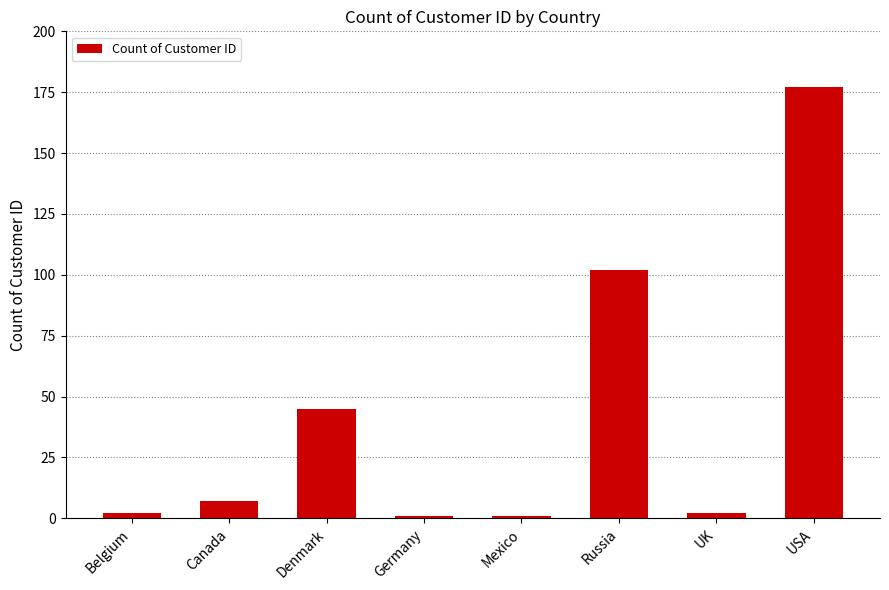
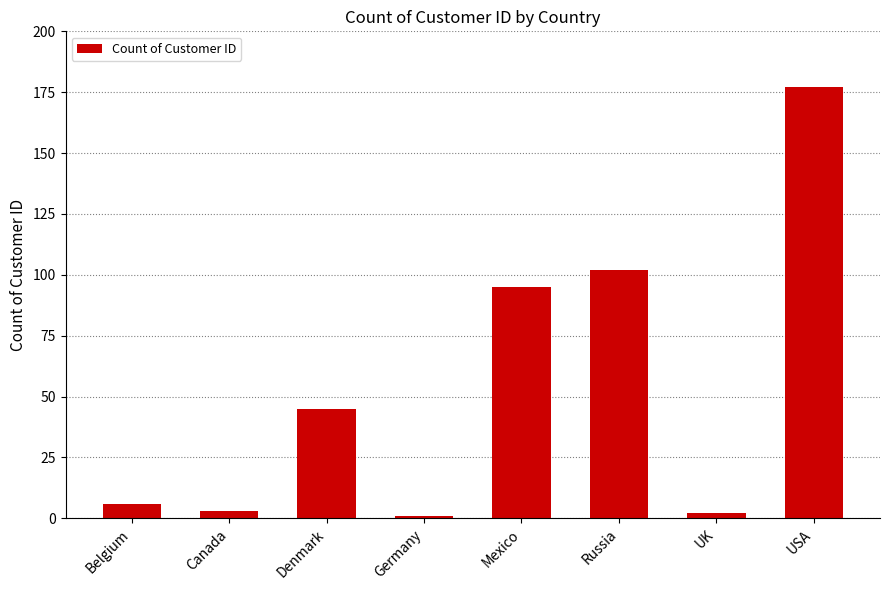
Belgium: 2 -> 6
Canada: 7 -> 3
Mexico: 1 -> 95
